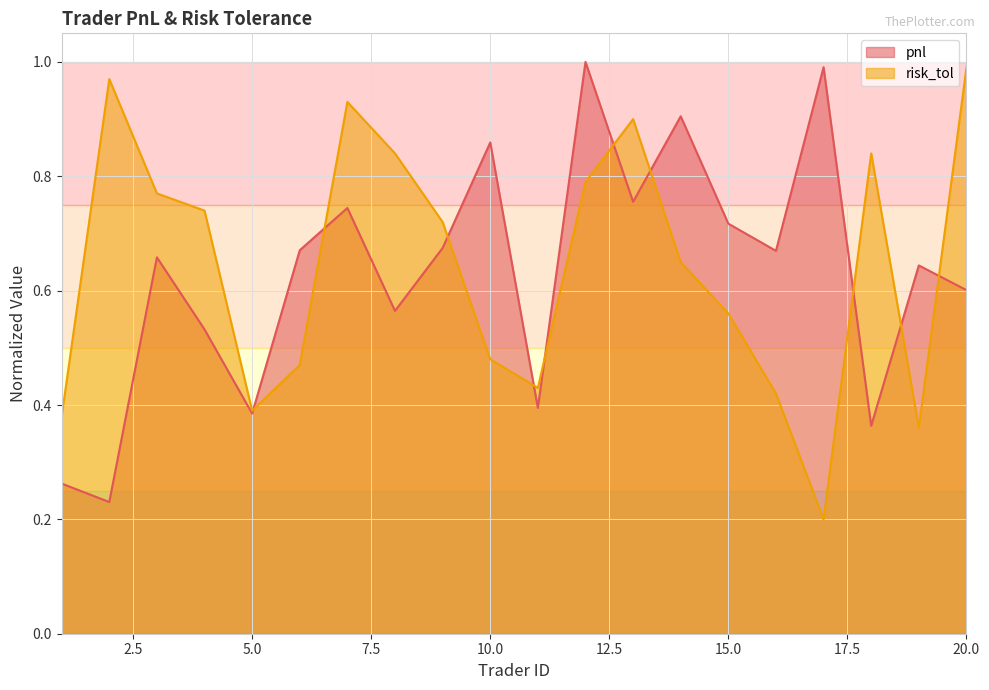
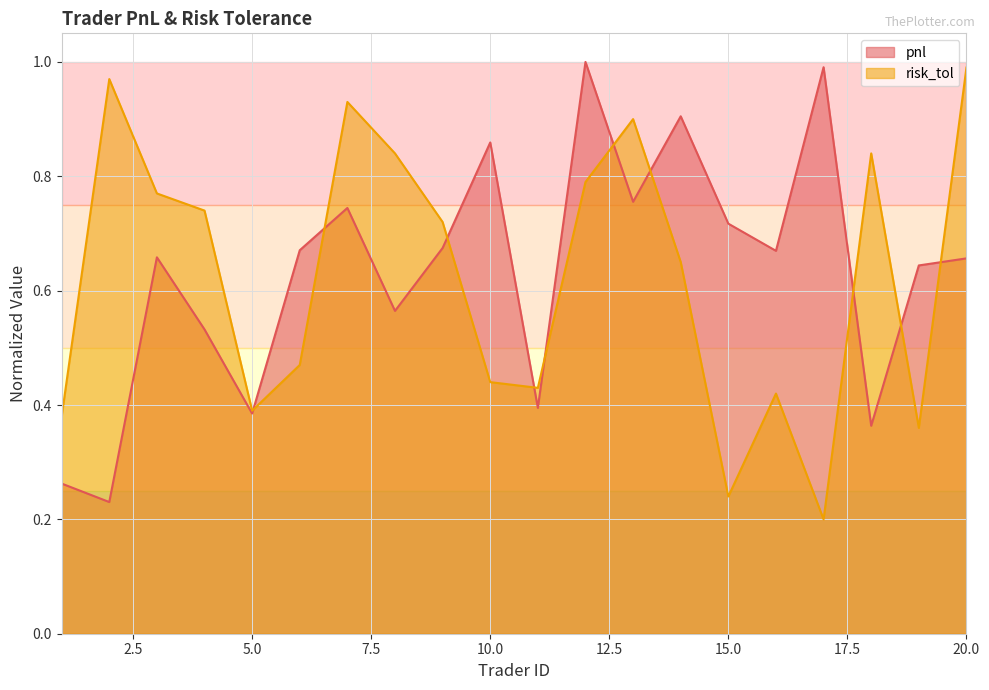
risk_tol, 10.0: 0.48 -> 0.44
risk_tol, 15.0: 0.56 -> 0.24
pnl, 20.0: 0.60 -> 0.66
